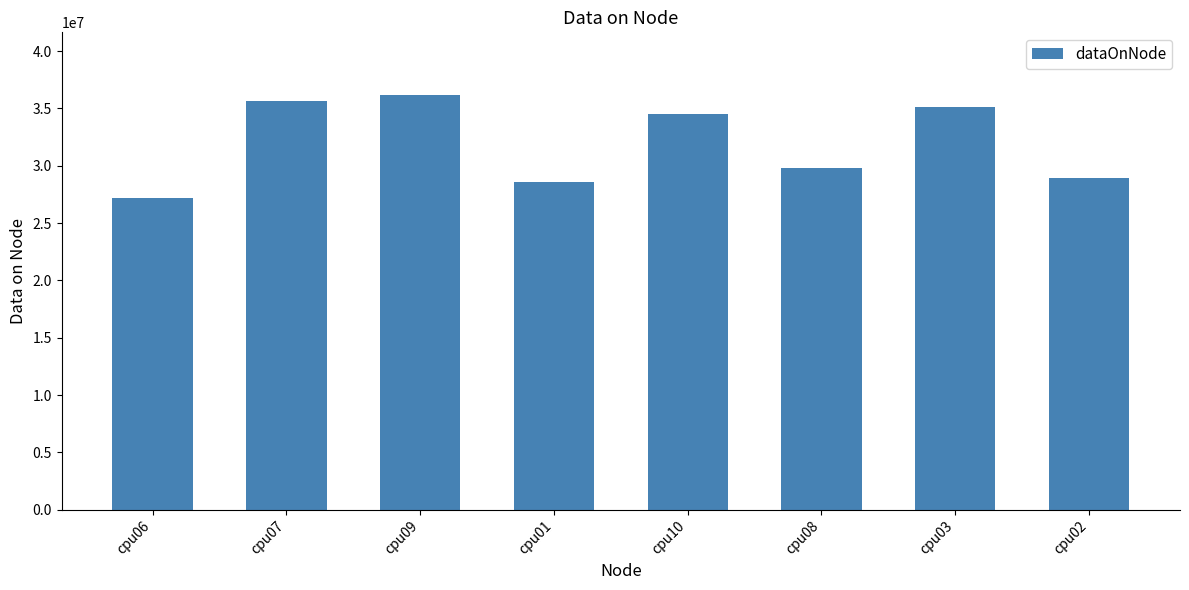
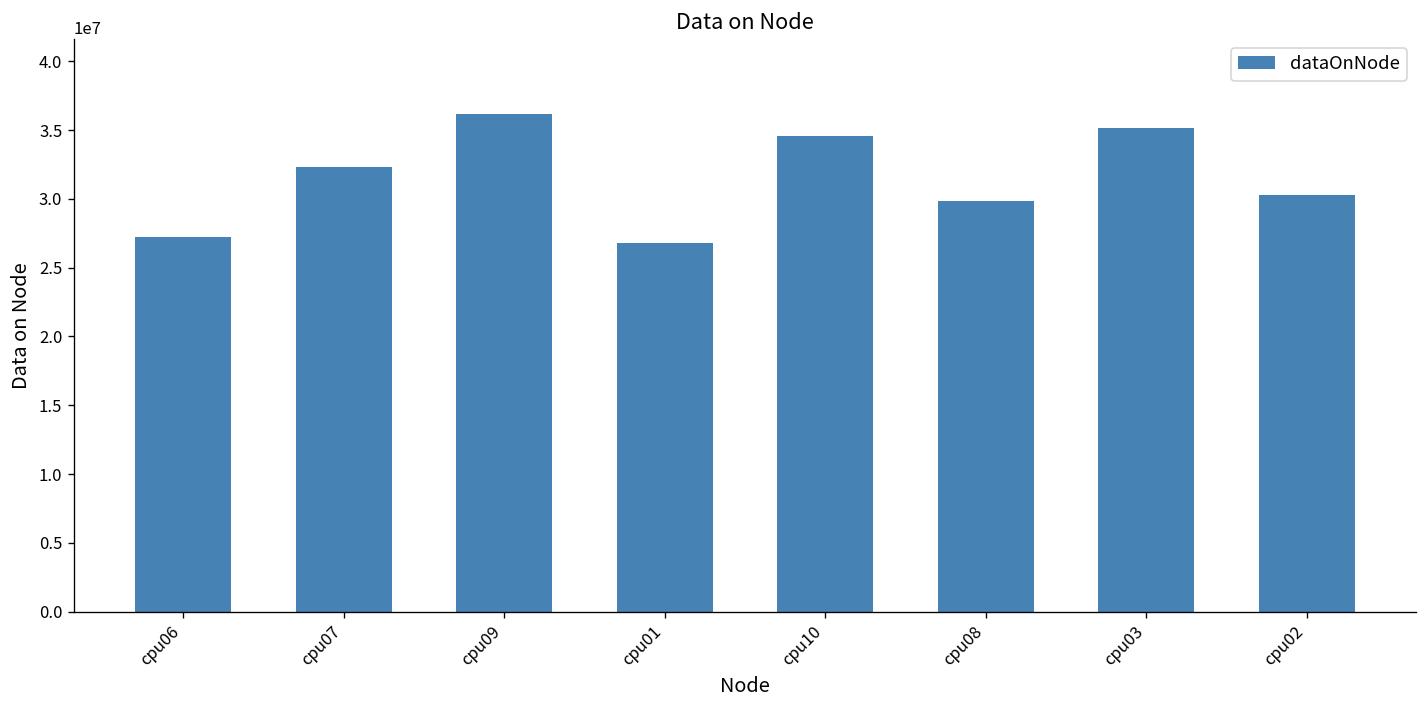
cpu07: 35600000 -> 32300000
cpu01: 28600000 -> 26800000
cpu02: 28900000 -> 30200000
